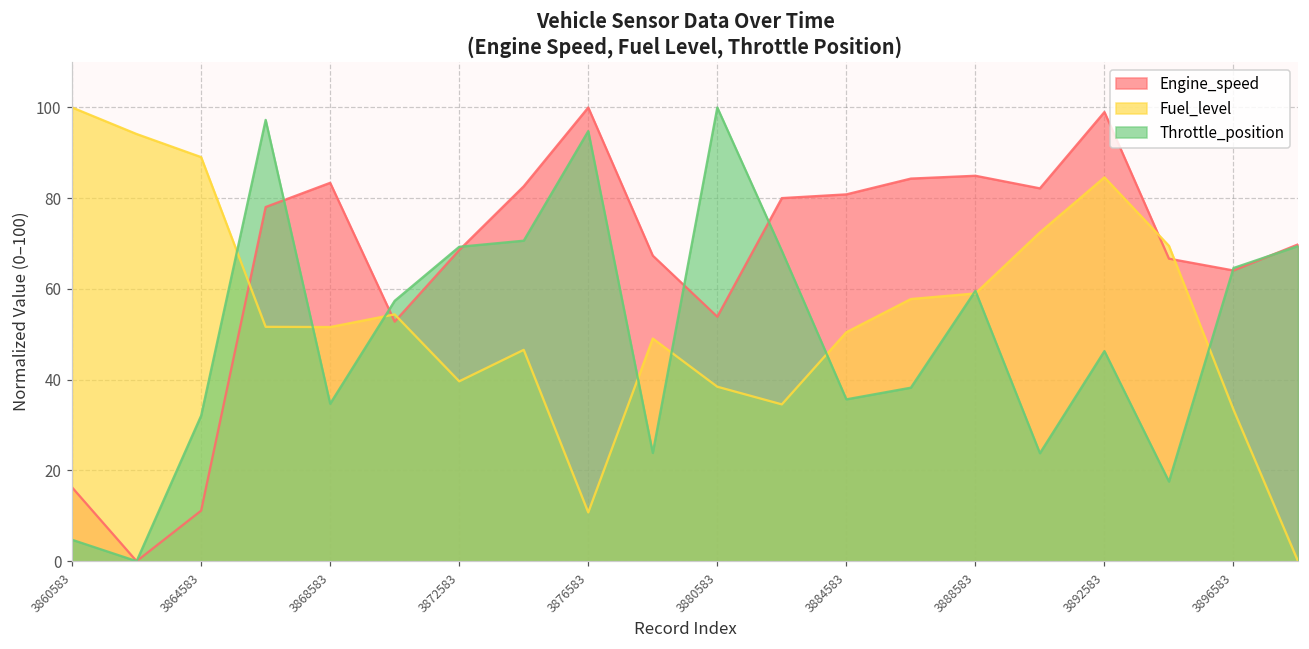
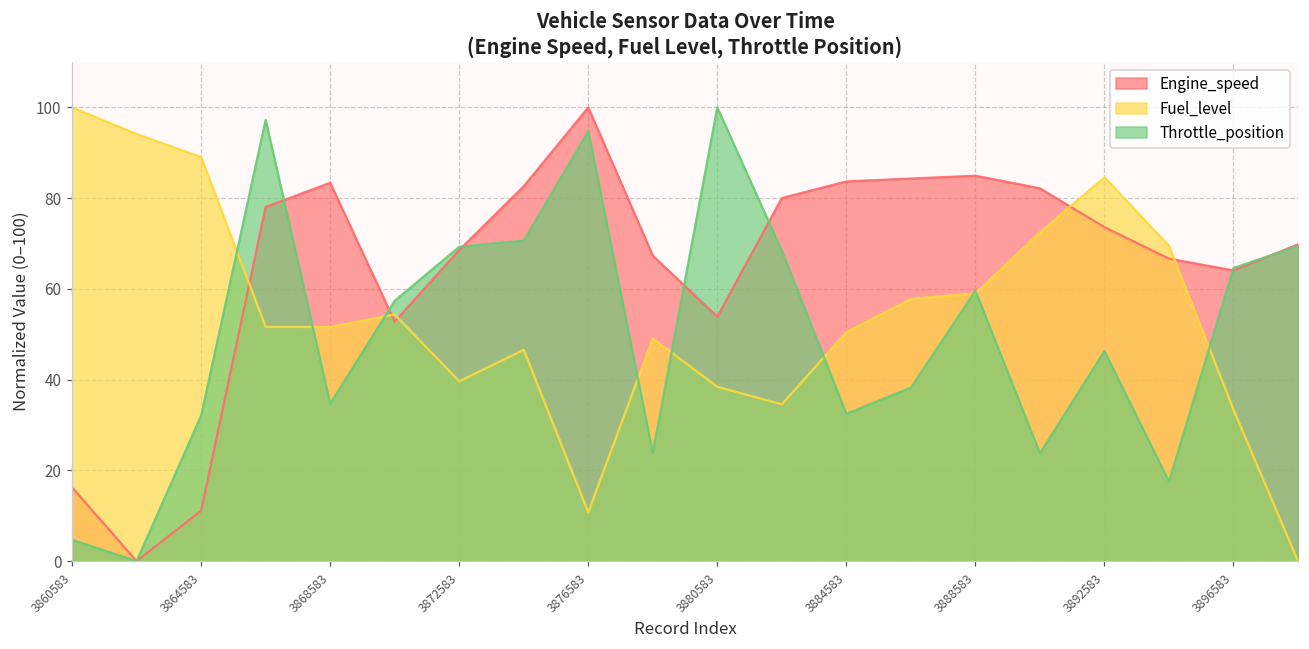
Engine_speed, 3884583: 81 -> 84
Throttle_position, 3884583: 36 -> 32
Engine_speed, 3892583: 99 -> 74
